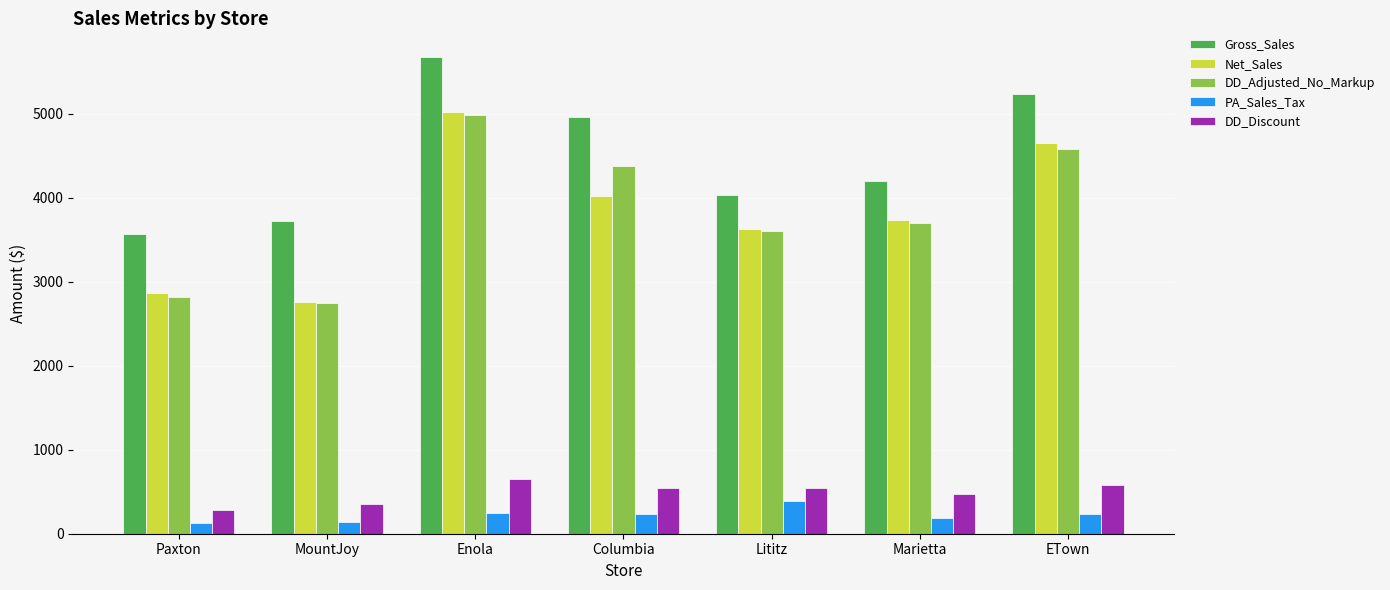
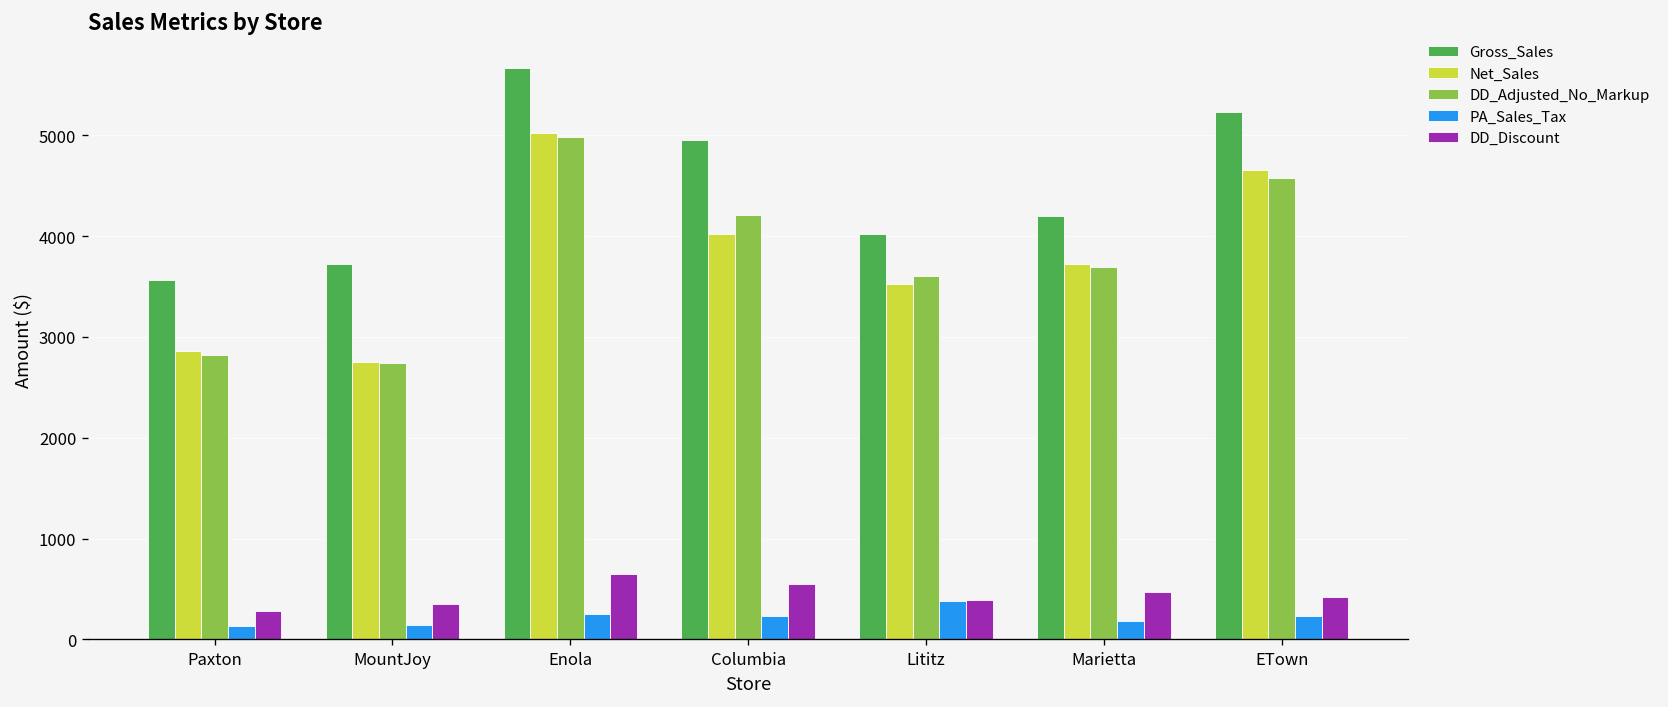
DD_Adjusted_No_Markup, Columbia: 4400 -> 4200
Net_Sales, Lititz: 3600 -> 3500
DD_Discount, Lititz: 500 -> 400
DD_Discount, ETown: 600 -> 400
